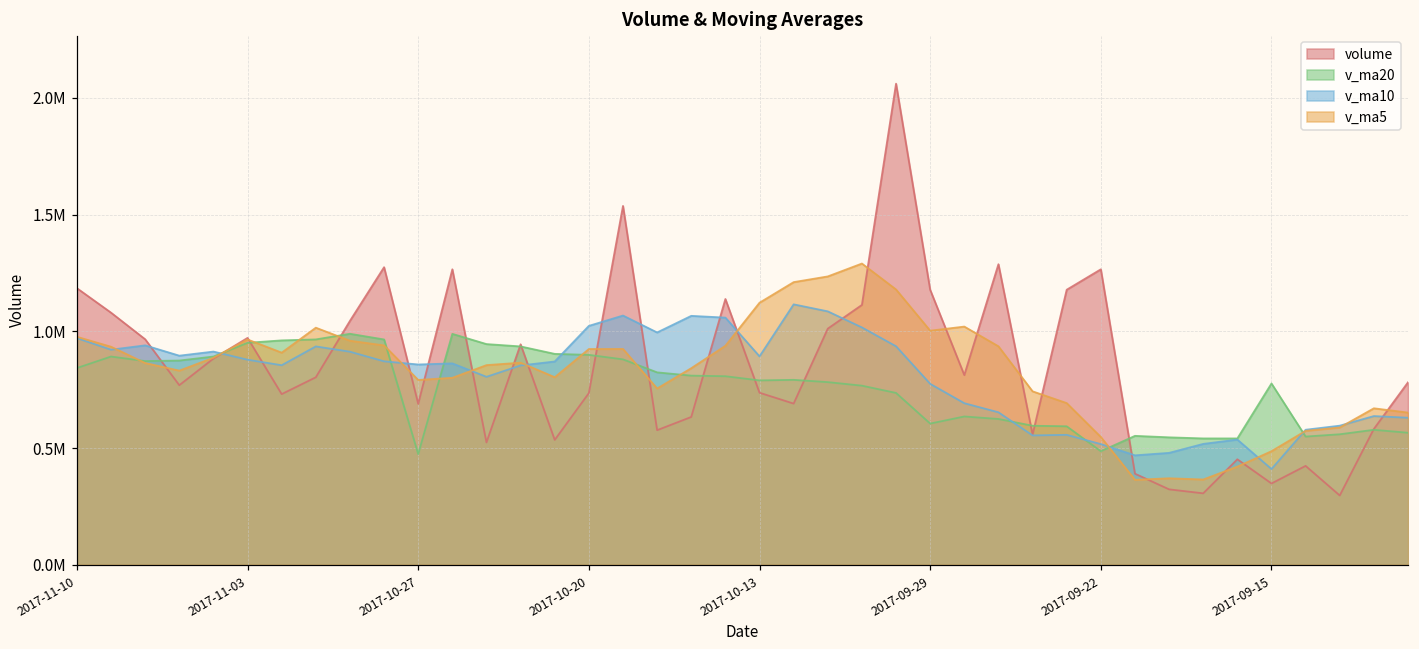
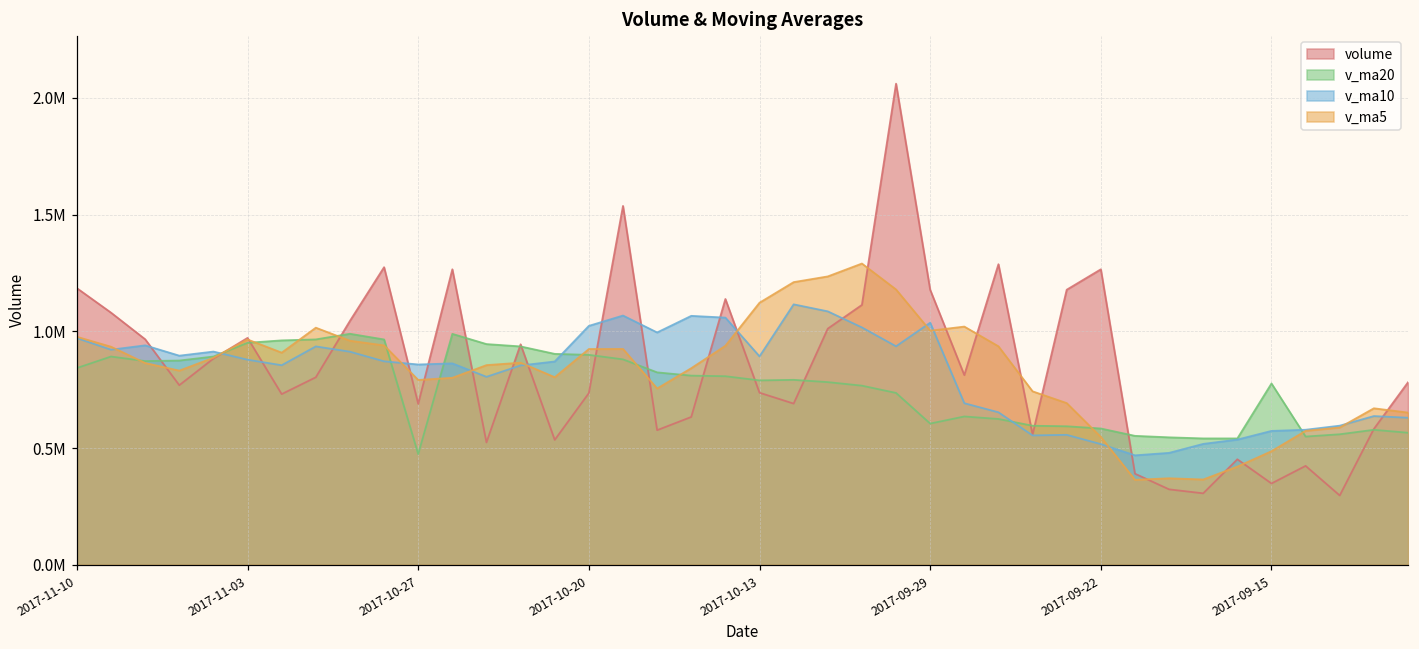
v_ma10, 2017-09-29: 780000 -> 1040000
v_ma20, 2017-09-22: 490000 -> 580000
v_ma10, 2017-09-15: 410000 -> 570000
